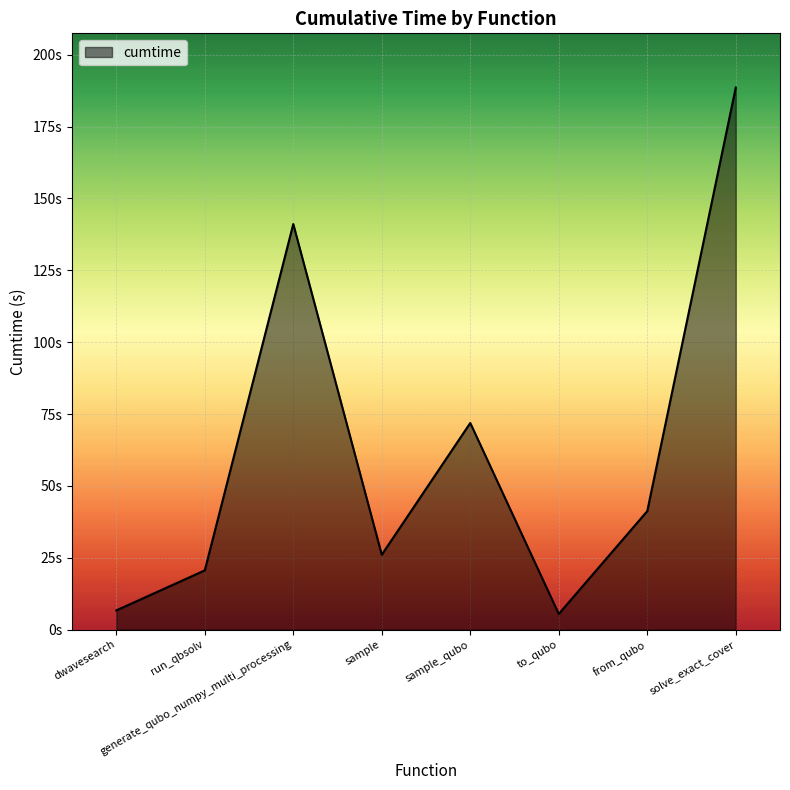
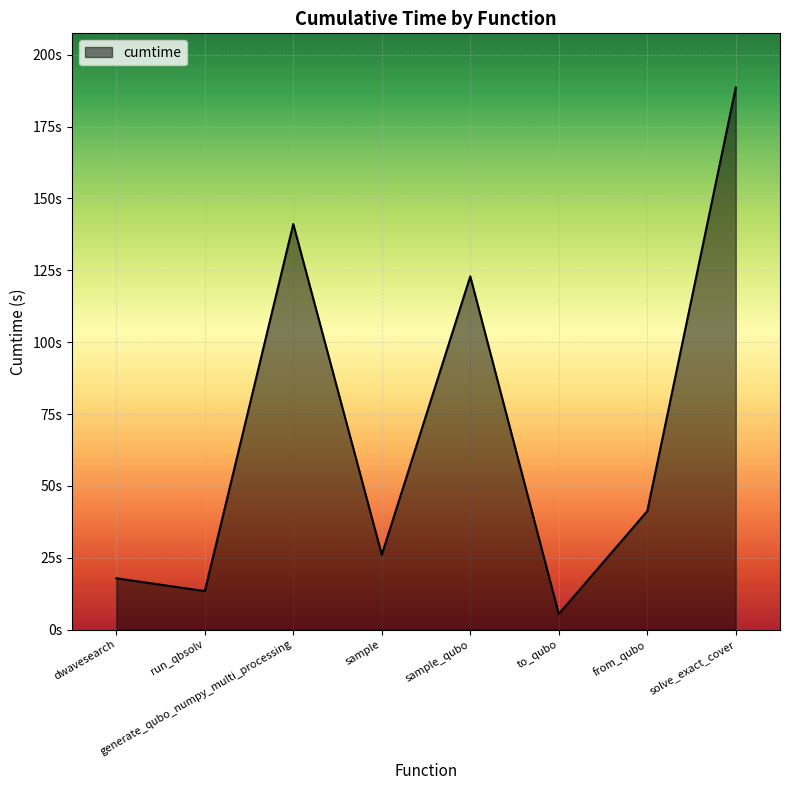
dwavesearch: 7s -> 18s
run_qbsolv: 21s -> 13s
sample_qubo: 72s -> 123s
